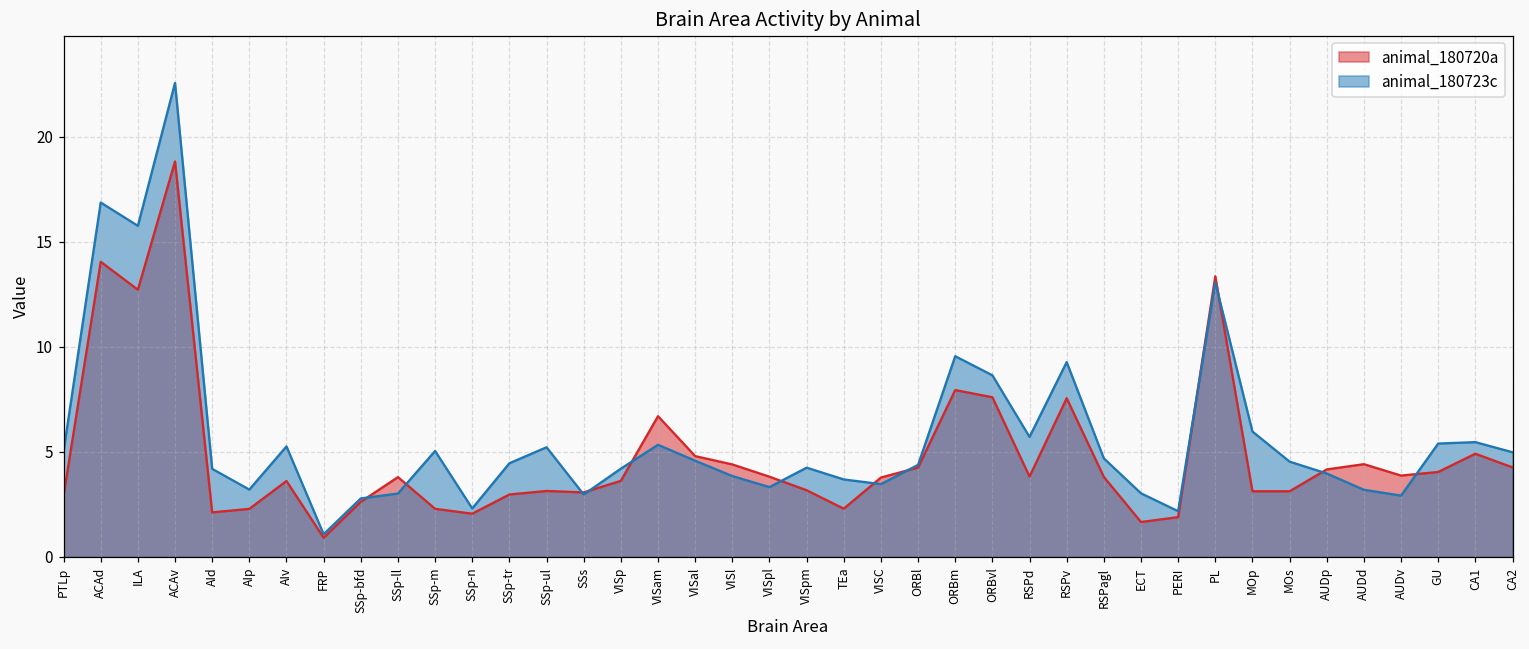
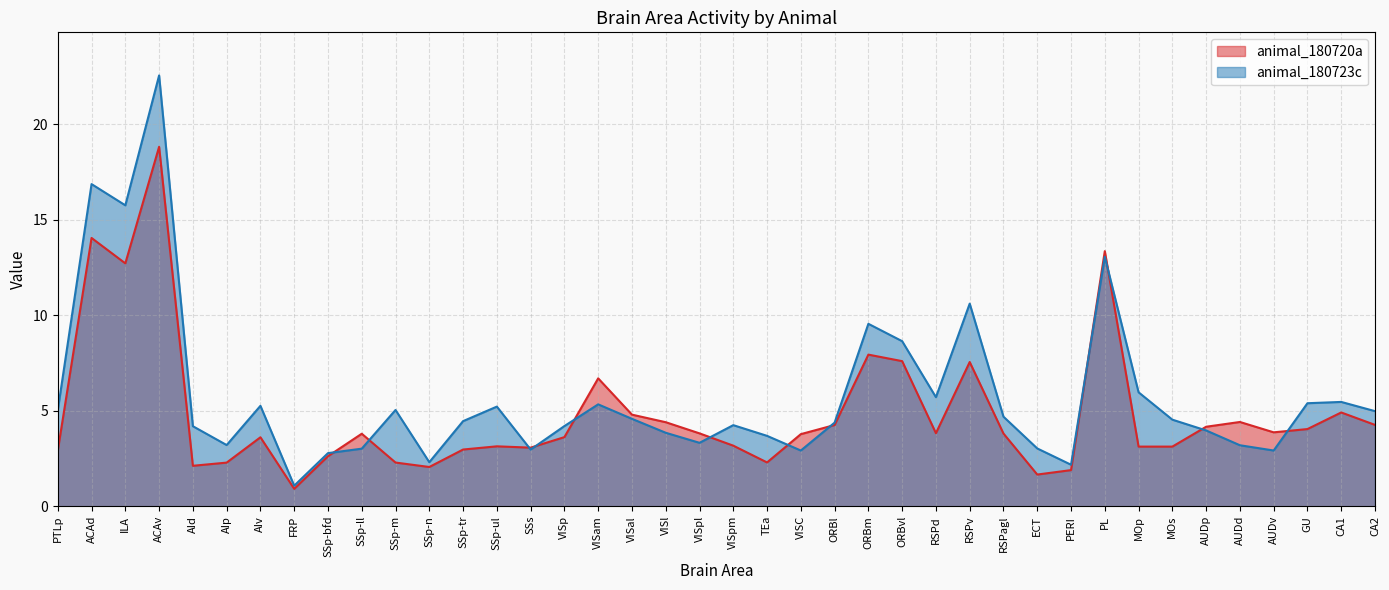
animal_180723c, VISC: 3.5 -> 2.9
animal_180723c, RSPv: 9.3 -> 10.6
